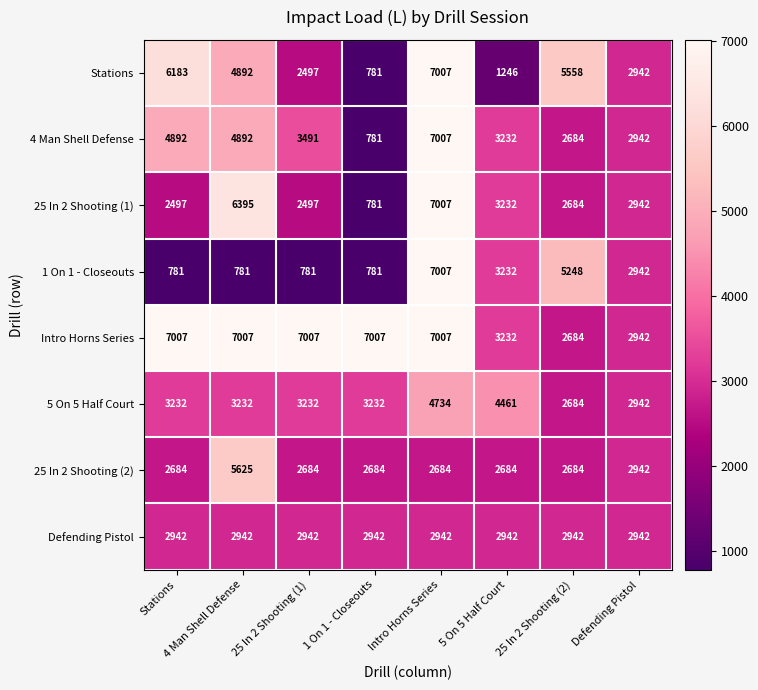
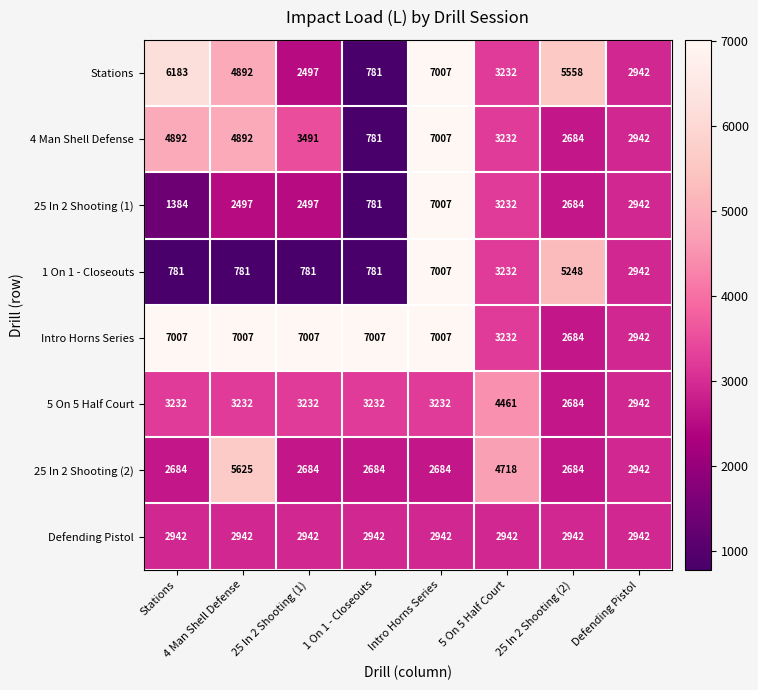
Stations, 5 On 5 Half Court: 1246 -> 3232
25 In 2 Shooting (1), Stations: 2497 -> 1384
25 In 2 Shooting (1), 4 Man Shell Defense: 6395 -> 2497
5 On 5 Half Court, Intro Horns Series: 4734 -> 3232
25 In 2 Shooting (2), 5 On 5 Half Court: 2684 -> 4718
